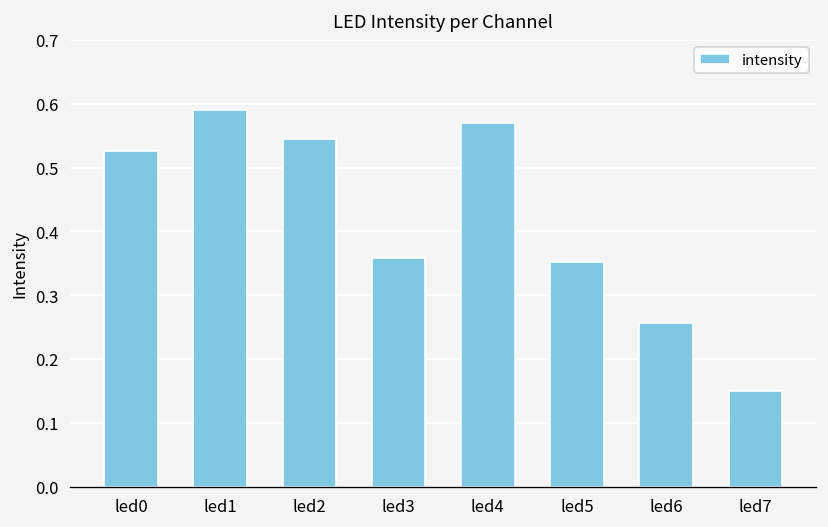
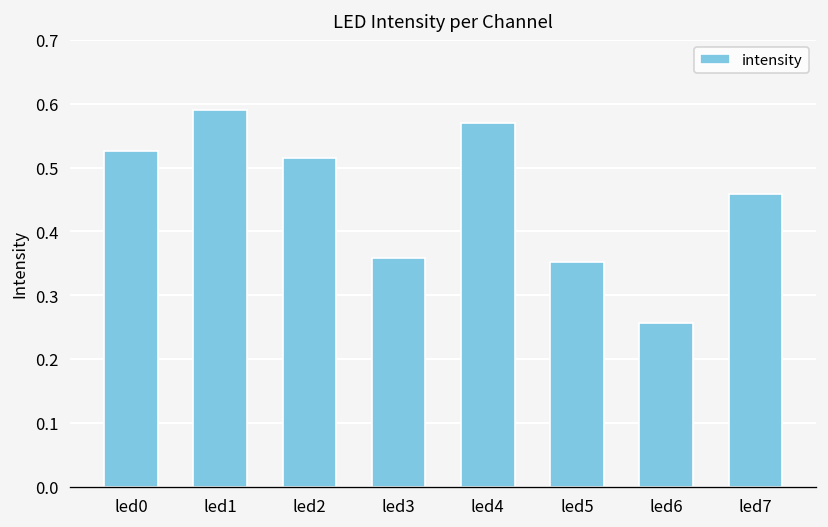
led2: 0.54 -> 0.51
led7: 0.15 -> 0.46
